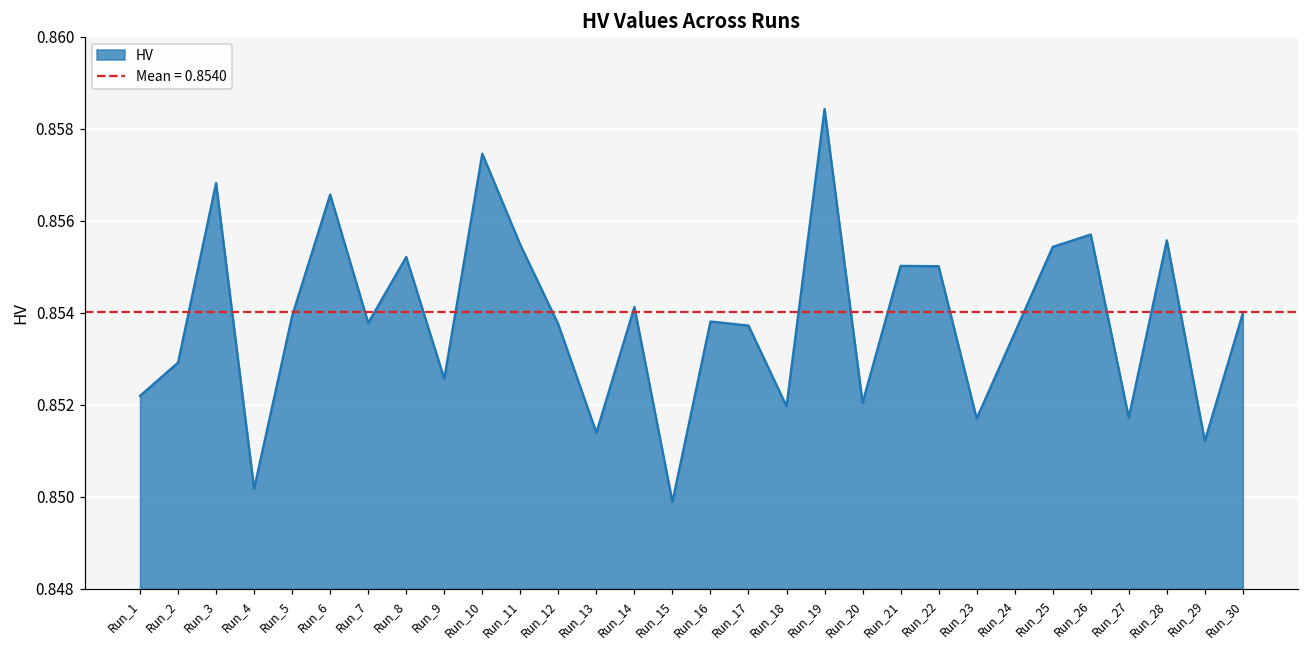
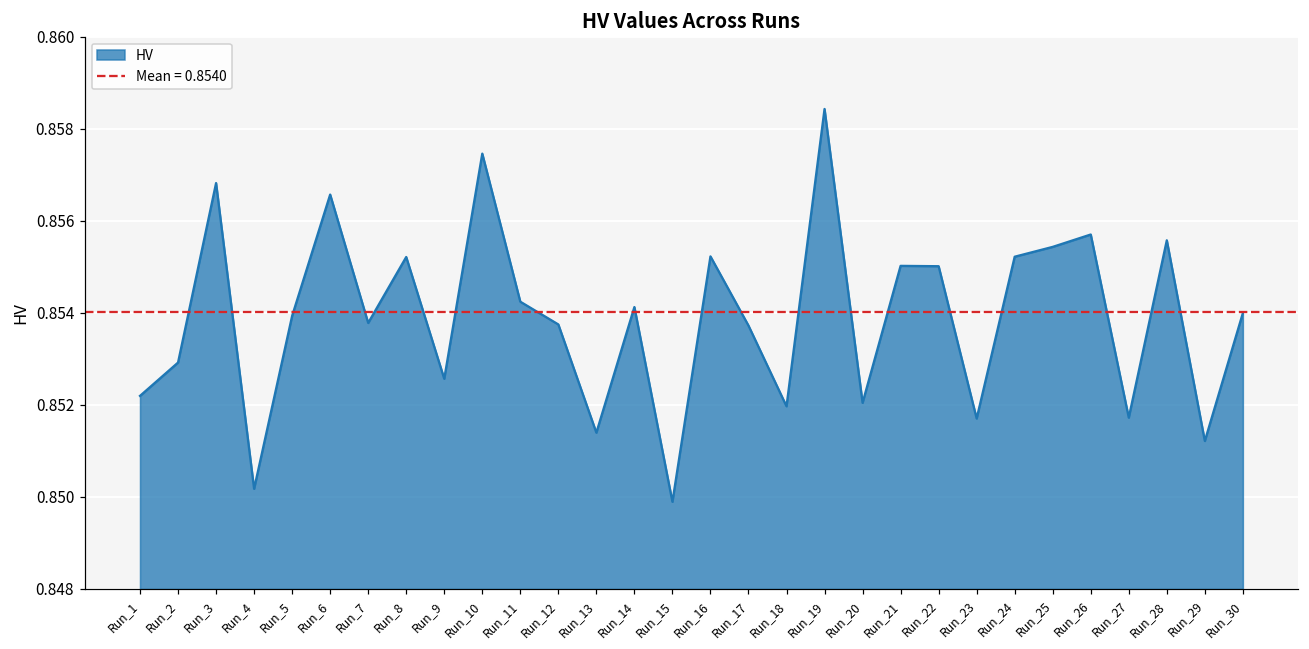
Run_11: 0.8555 -> 0.8542
Run_16: 0.8538 -> 0.8552
Run_24: 0.8536 -> 0.8552
